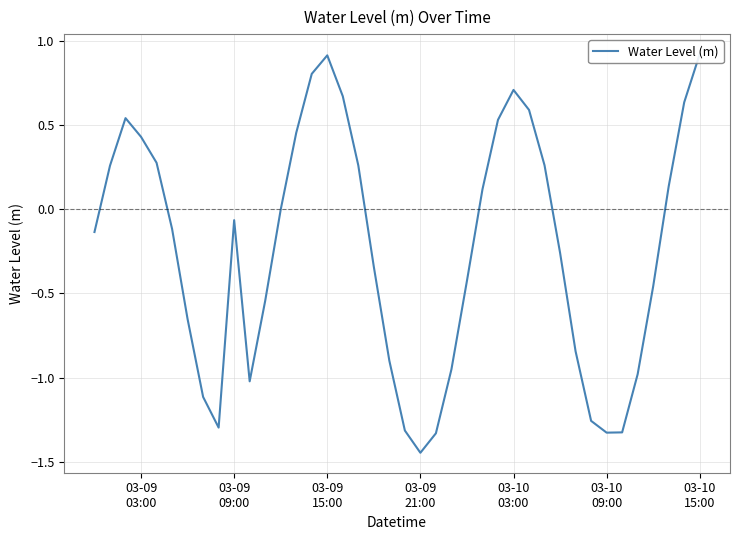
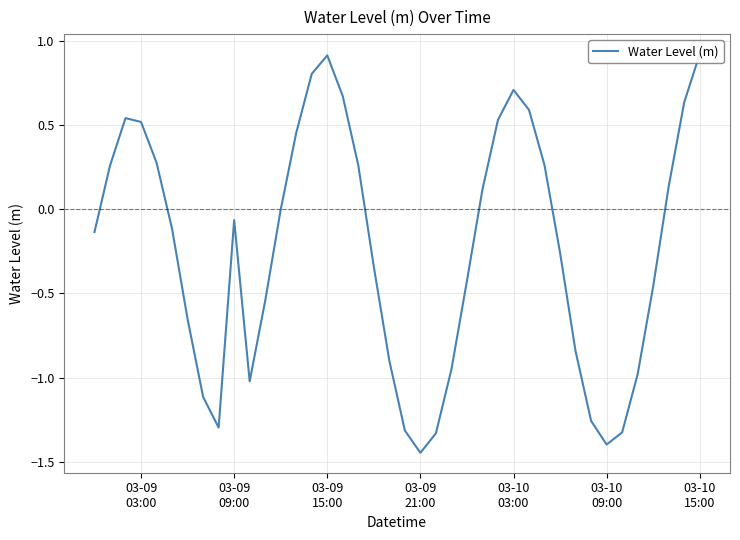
03-09 03:00: 0.43 -> 0.52
03-10 09:00: -1.33 -> -1.40
